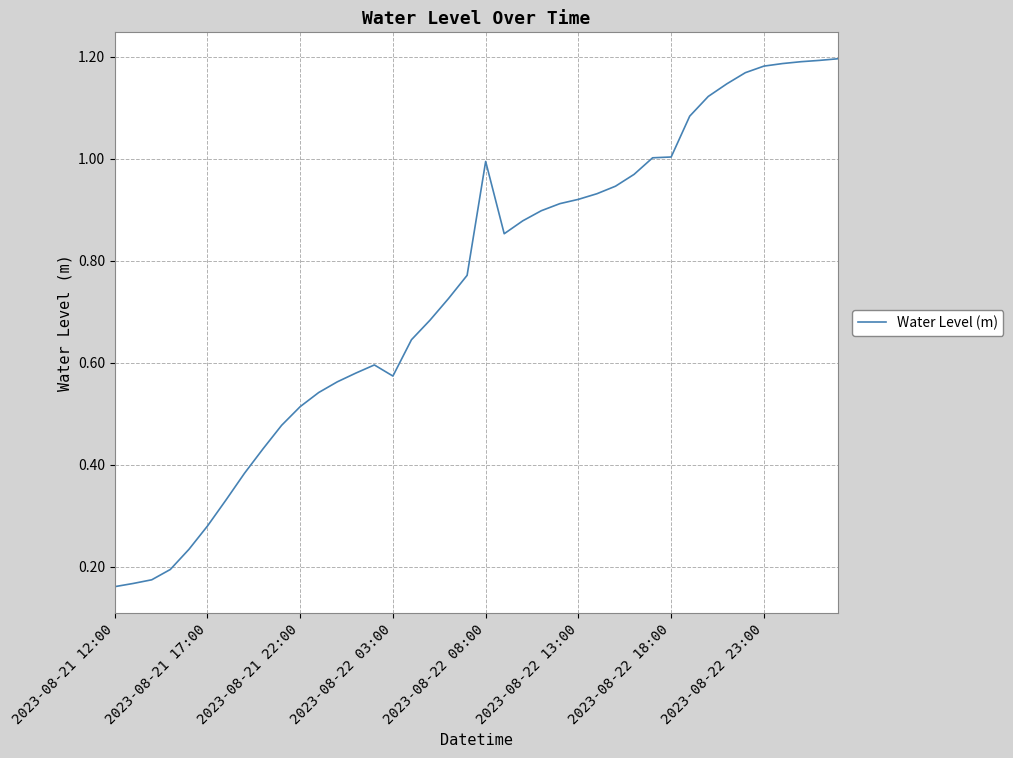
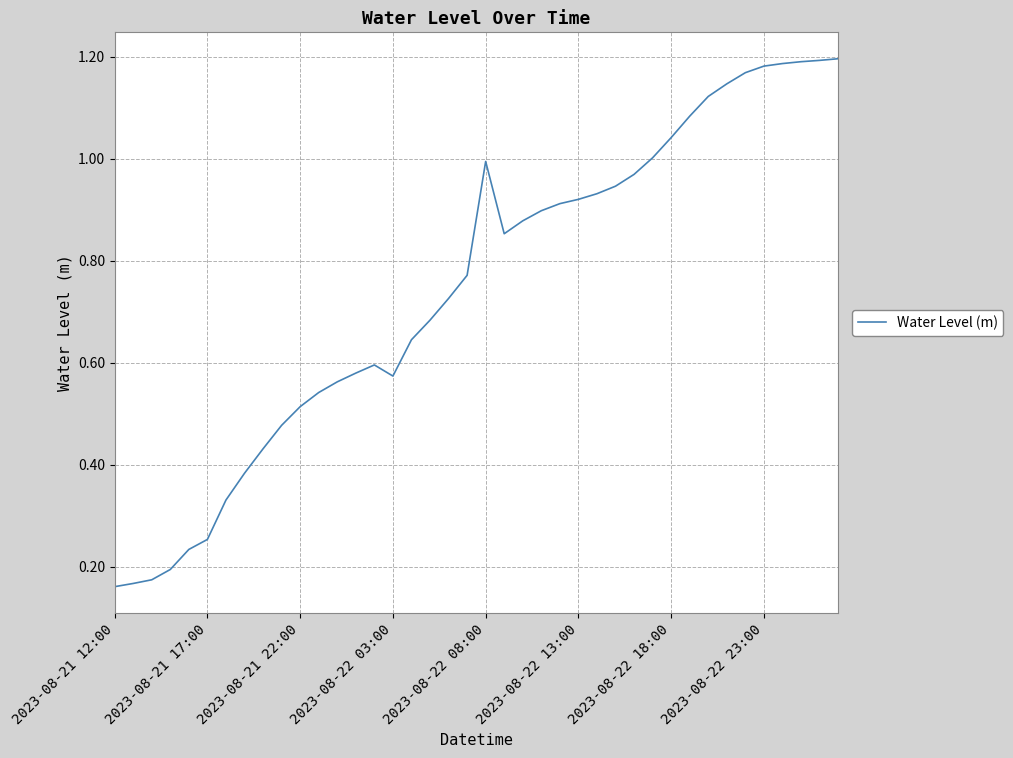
2023-08-21 17:00: 0.28 -> 0.25
2023-08-22 18:00: 1.00 -> 1.04
